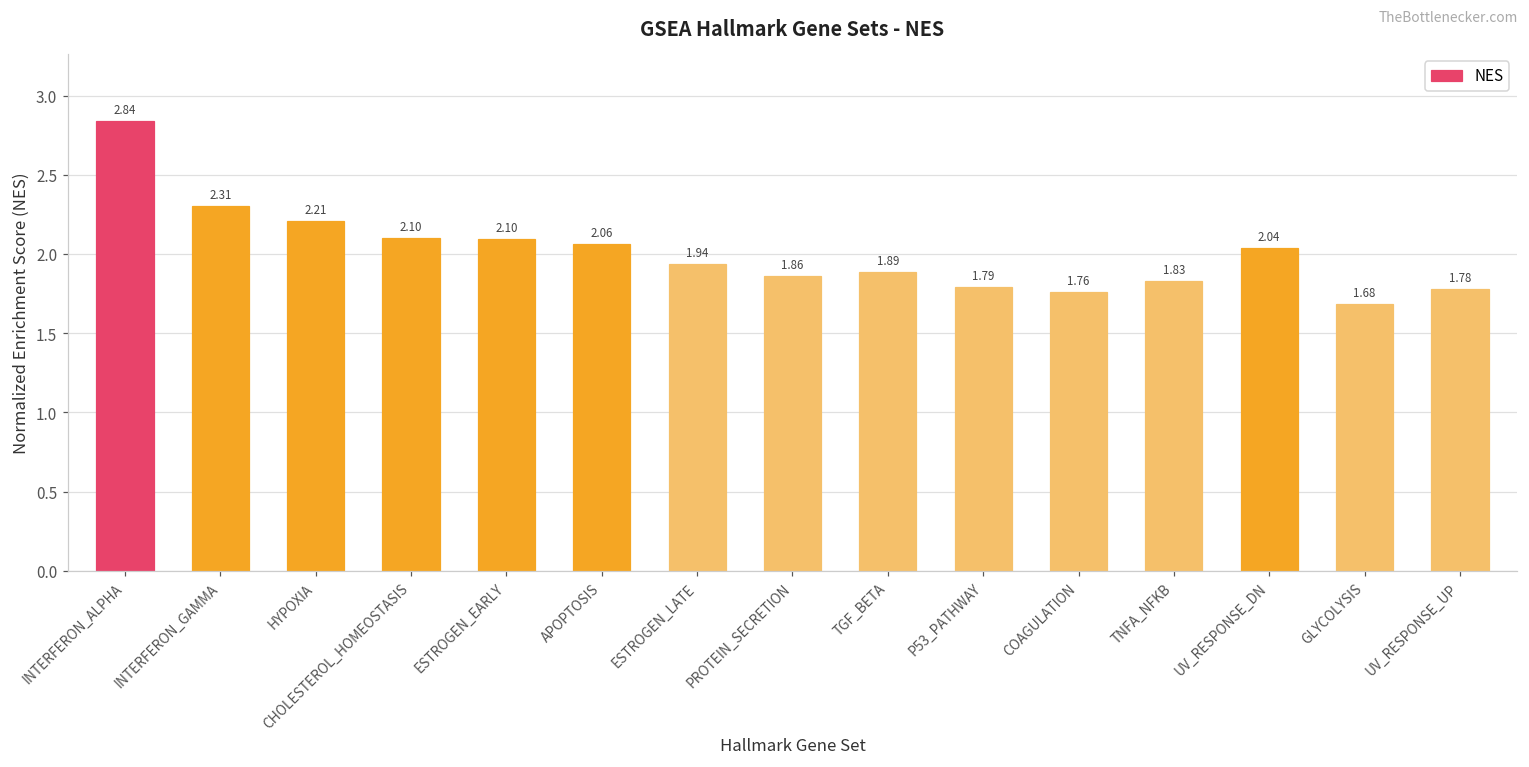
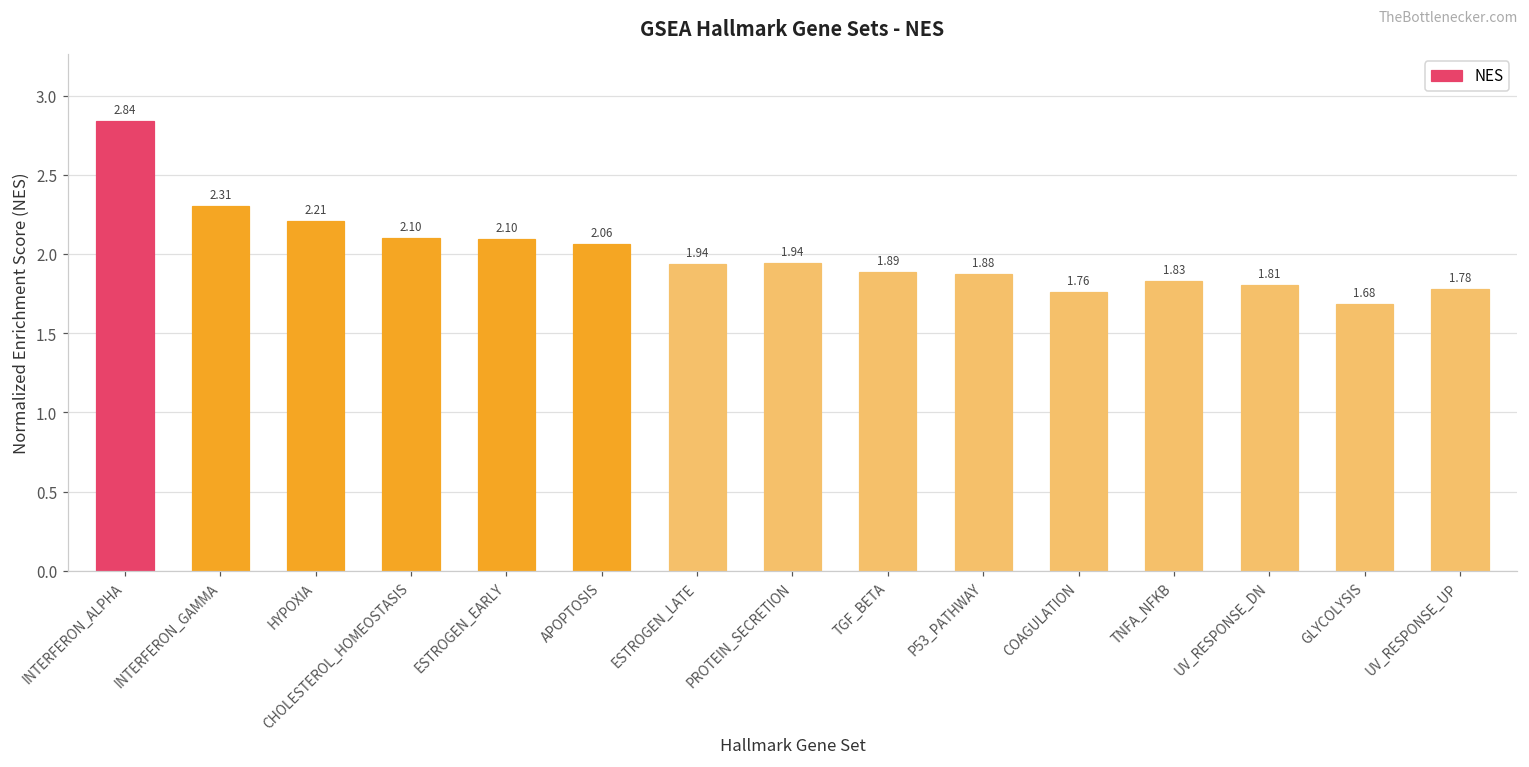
PROTEIN_SECRETION: 1.86 -> 1.94
P53_PATHWAY: 1.79 -> 1.88
UV_RESPONSE_DN: 2.04 -> 1.81
